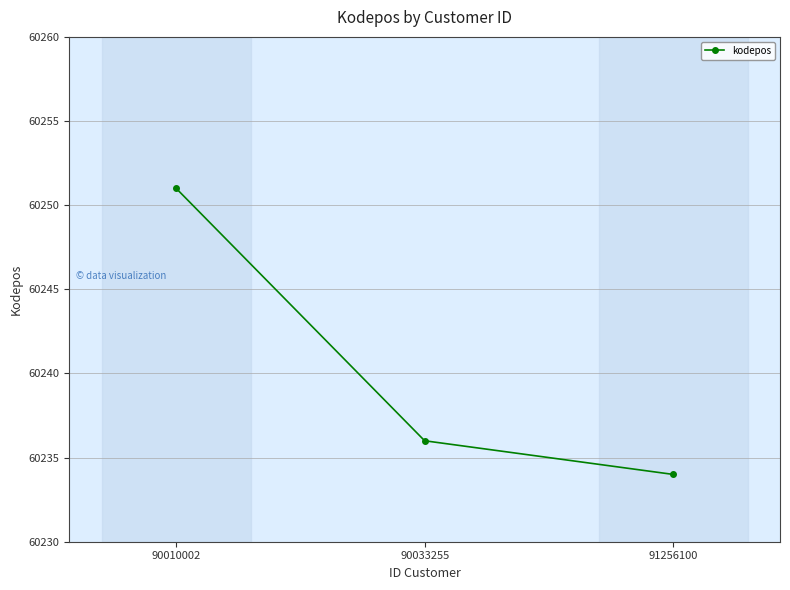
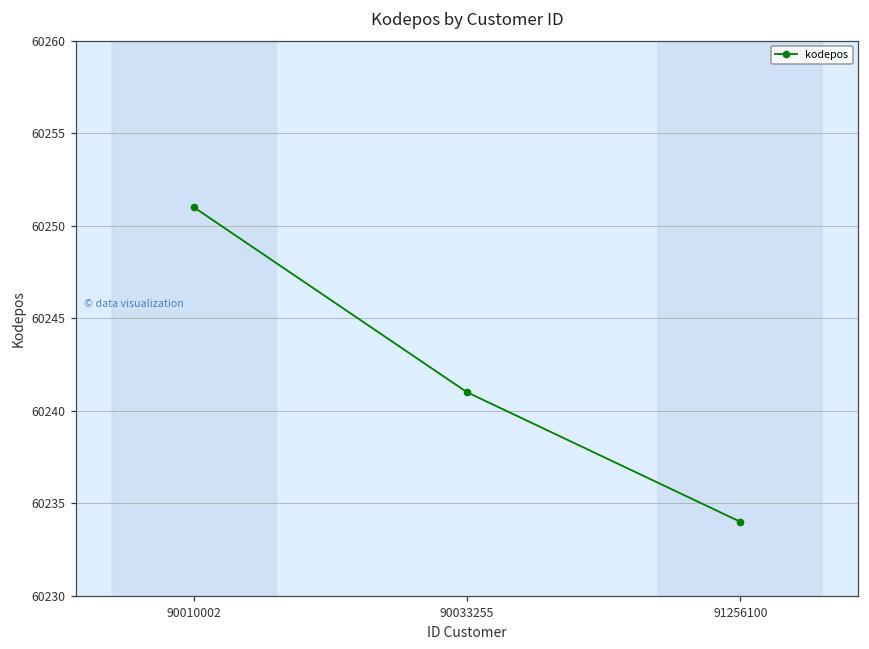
90033255: 60236 -> 60241
